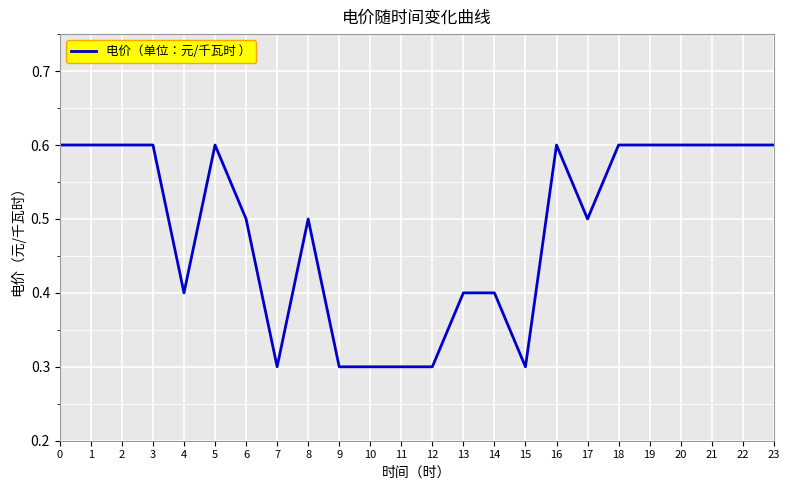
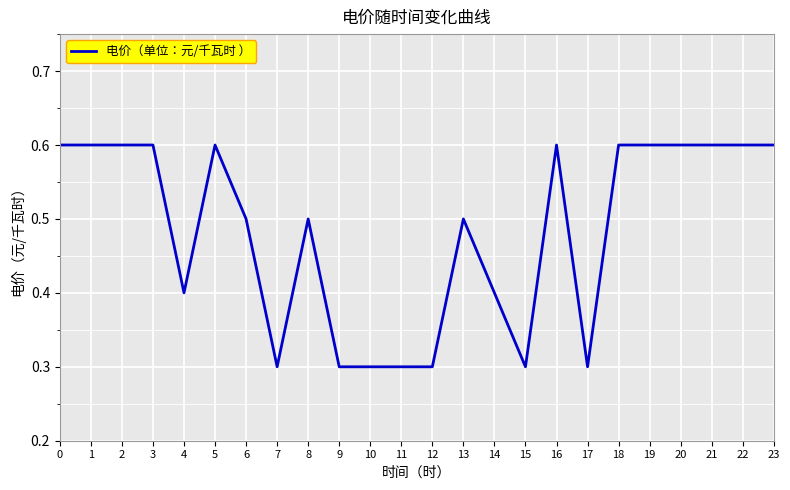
13: 0.4 -> 0.5
17: 0.5 -> 0.3
